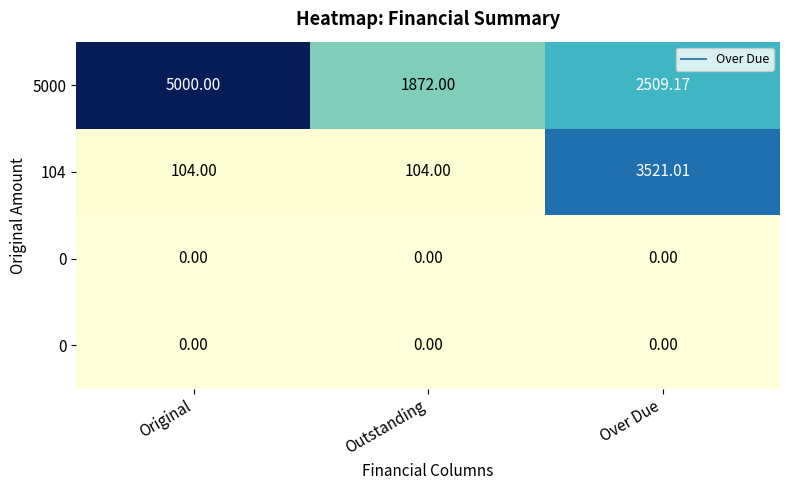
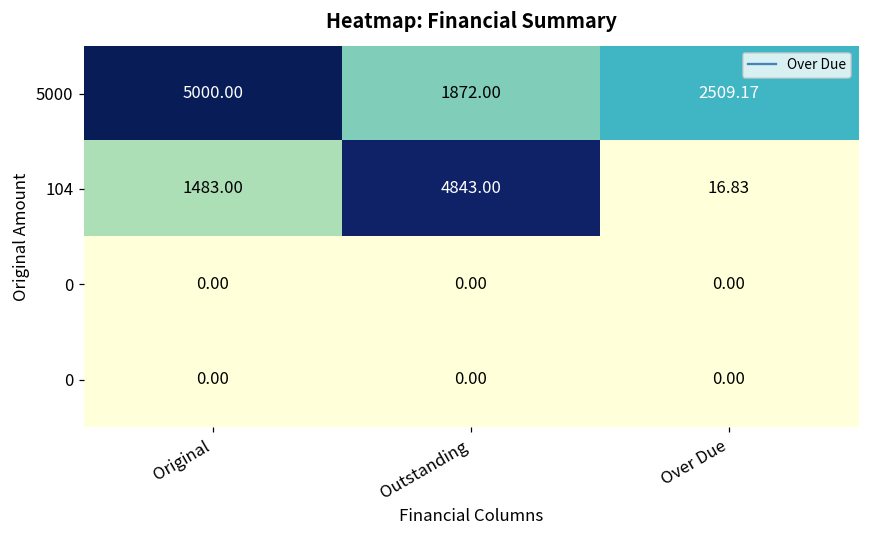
104, Original: 104.00 -> 1483.00
104, Outstanding: 104.00 -> 4843.00
104, Over Due: 3521.01 -> 16.83
